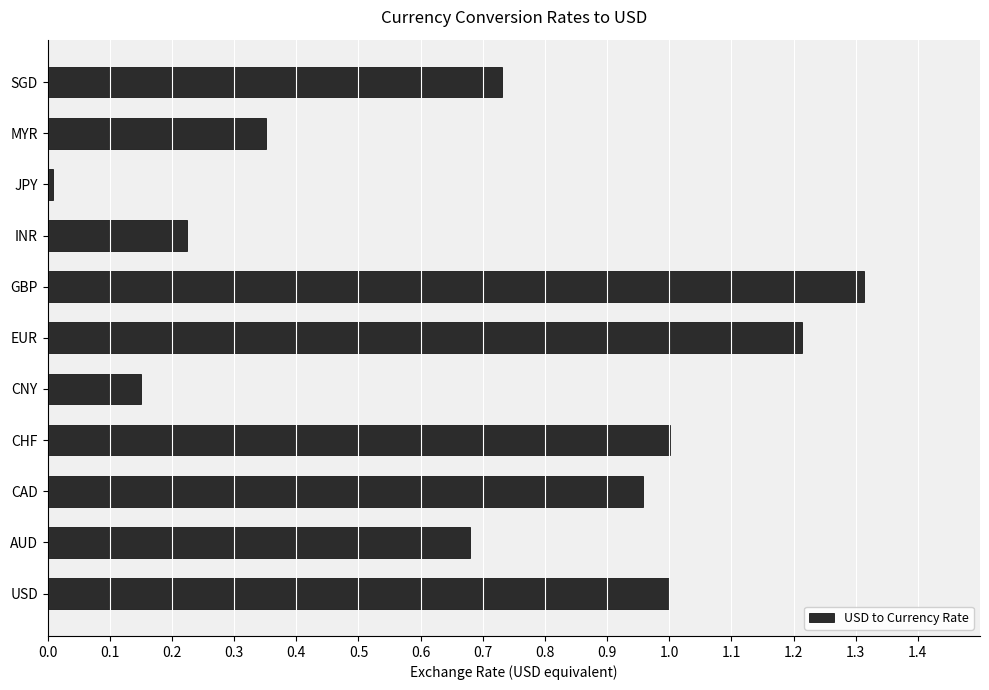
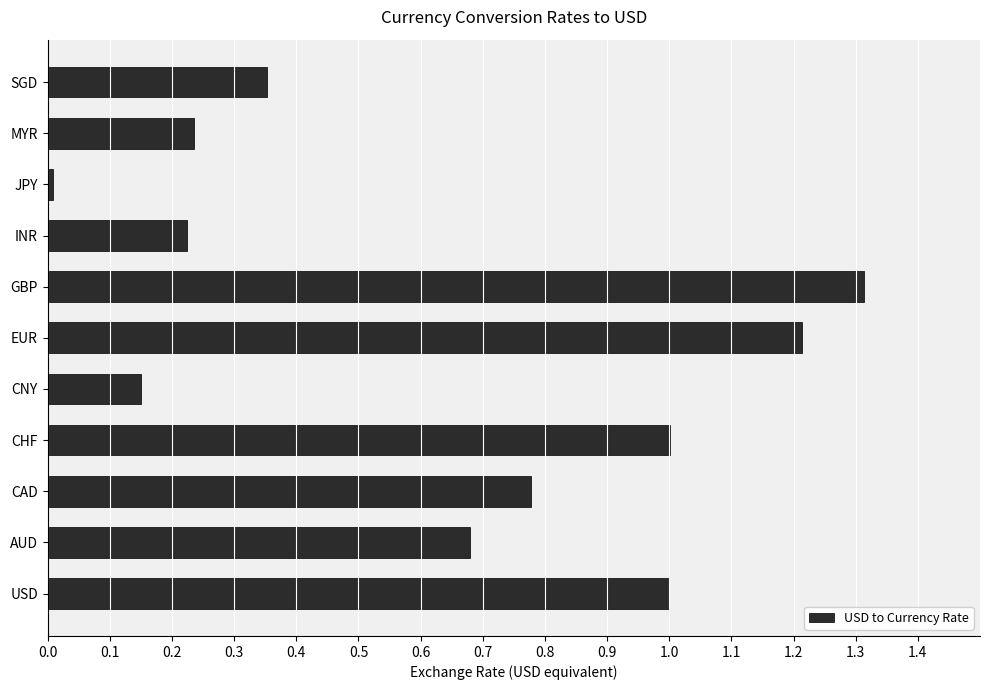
SGD: 0.73 -> 0.35
MYR: 0.35 -> 0.24
CAD: 0.96 -> 0.78
